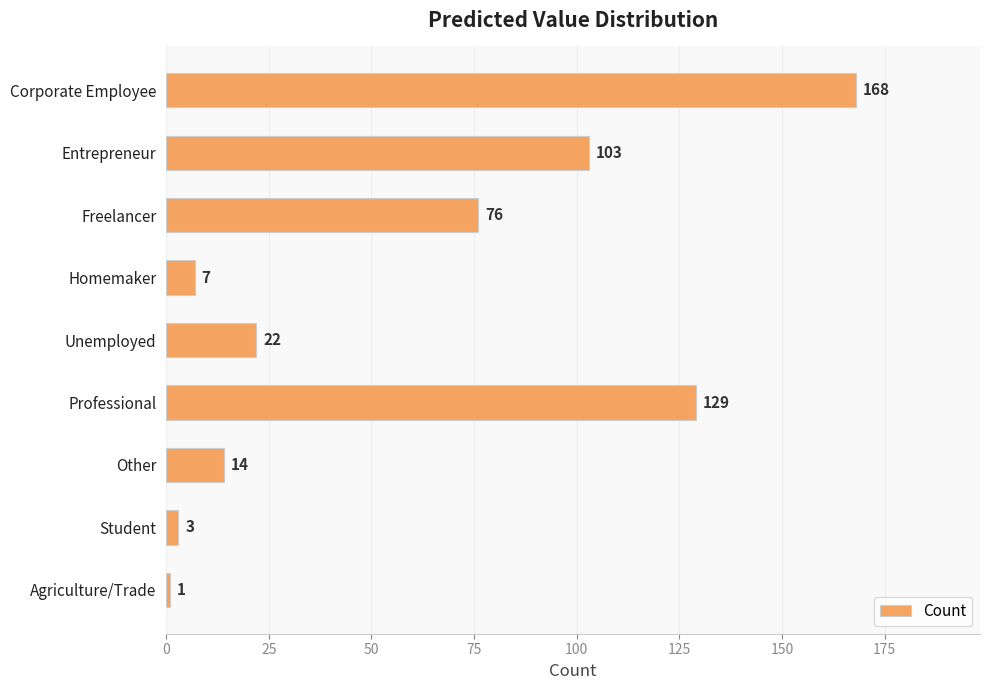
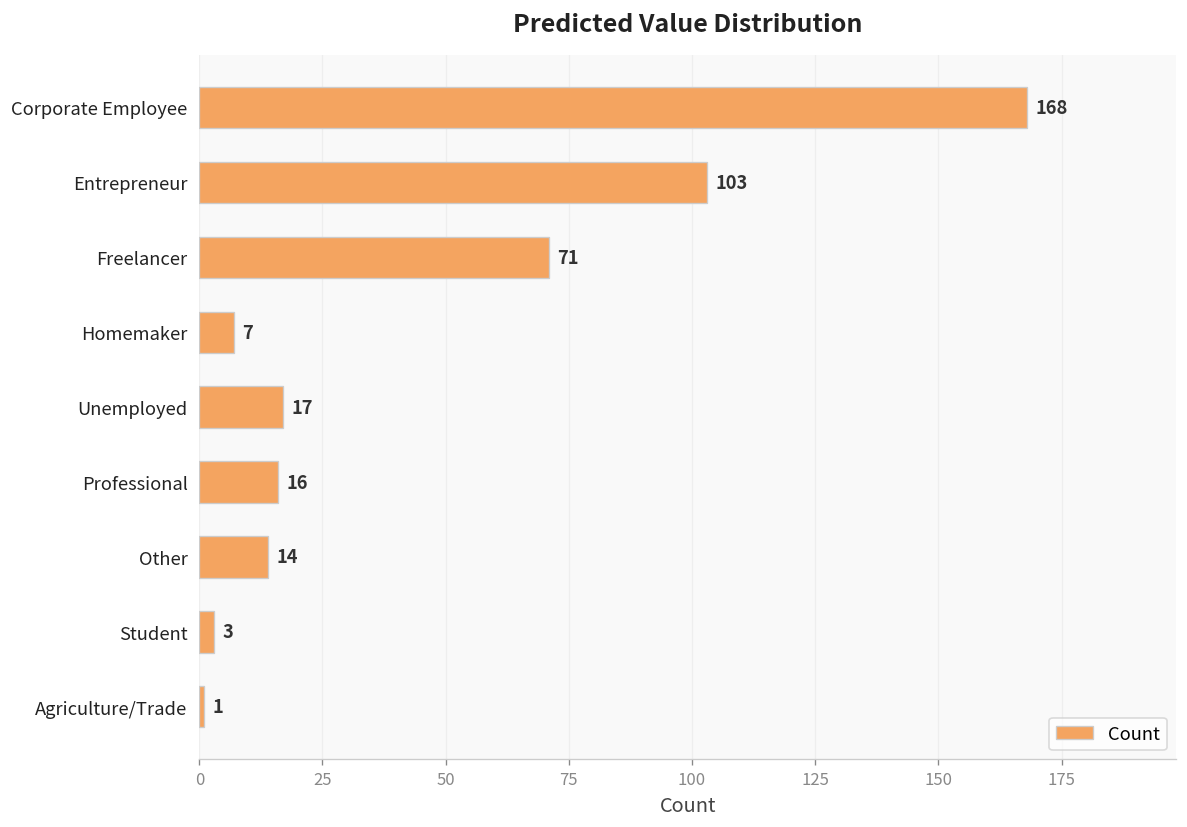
Freelancer: 76 -> 71
Unemployed: 22 -> 17
Professional: 129 -> 16
